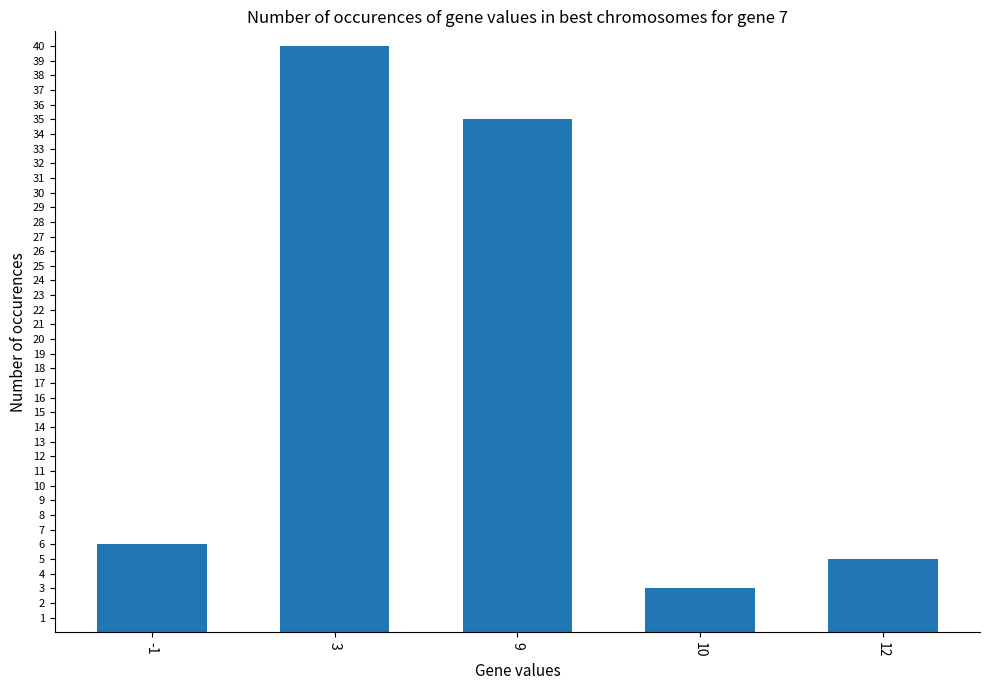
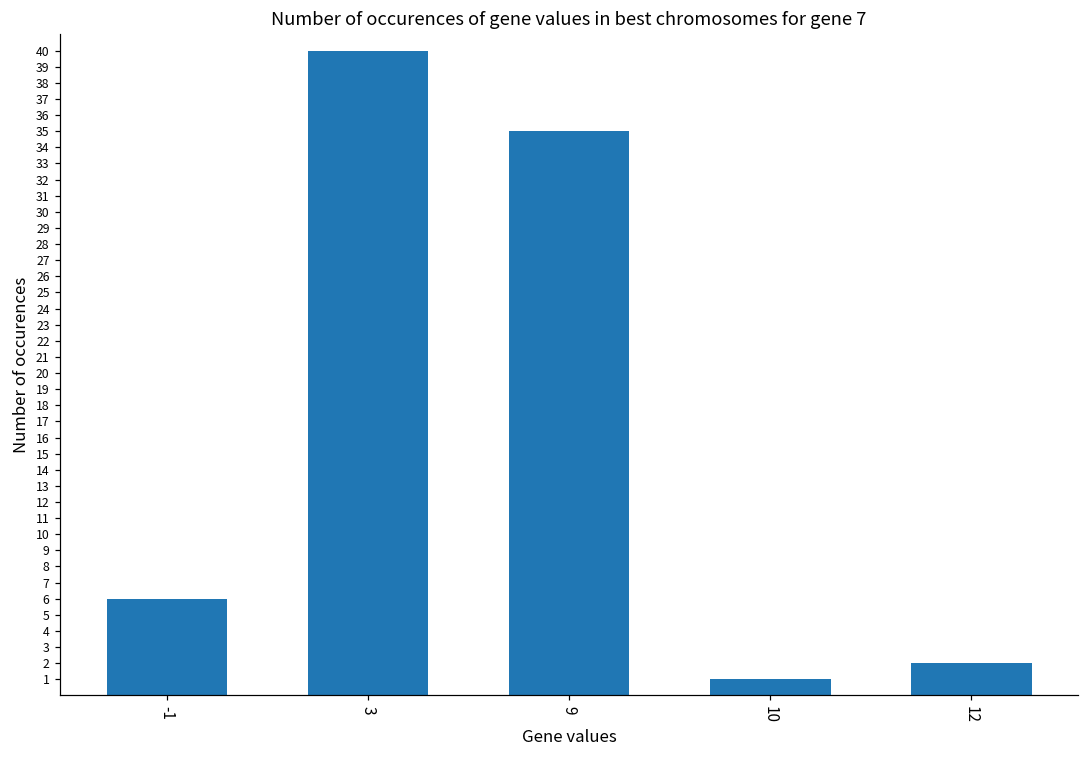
10: 3 -> 1
12: 5 -> 2
